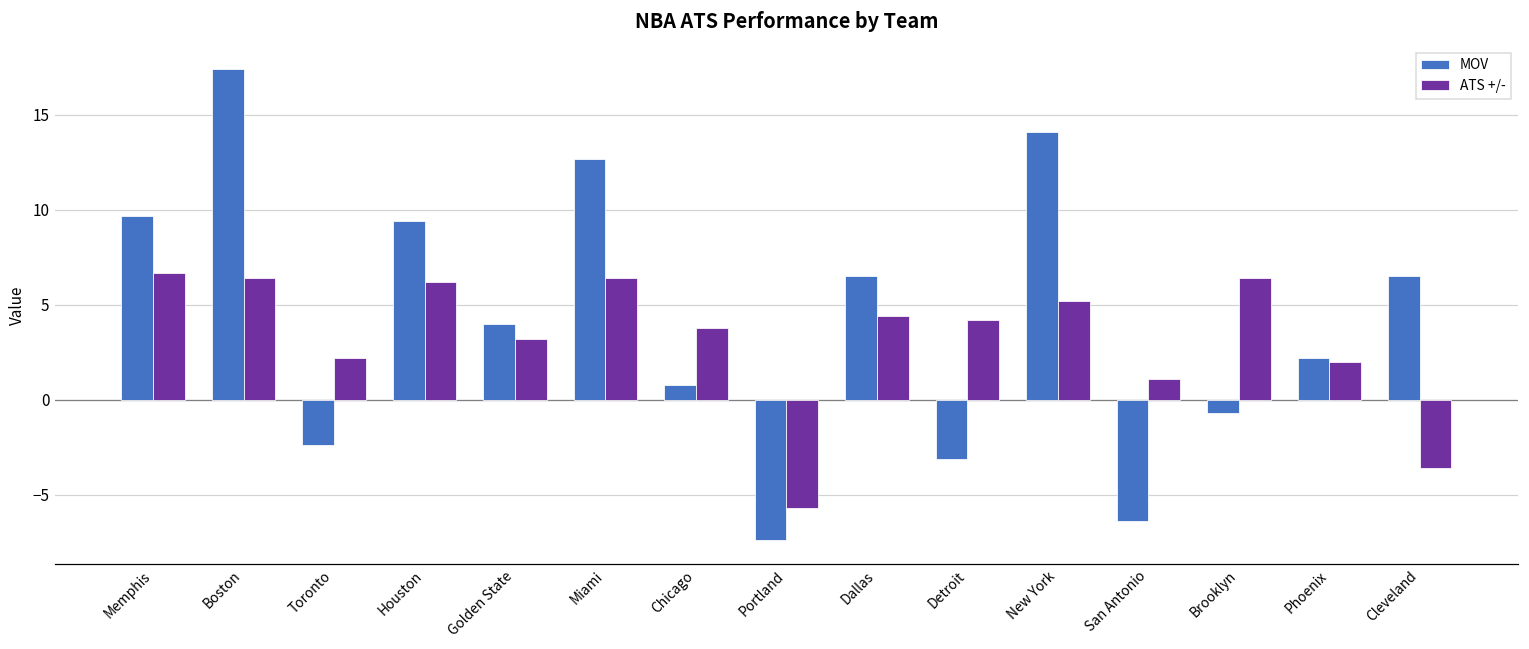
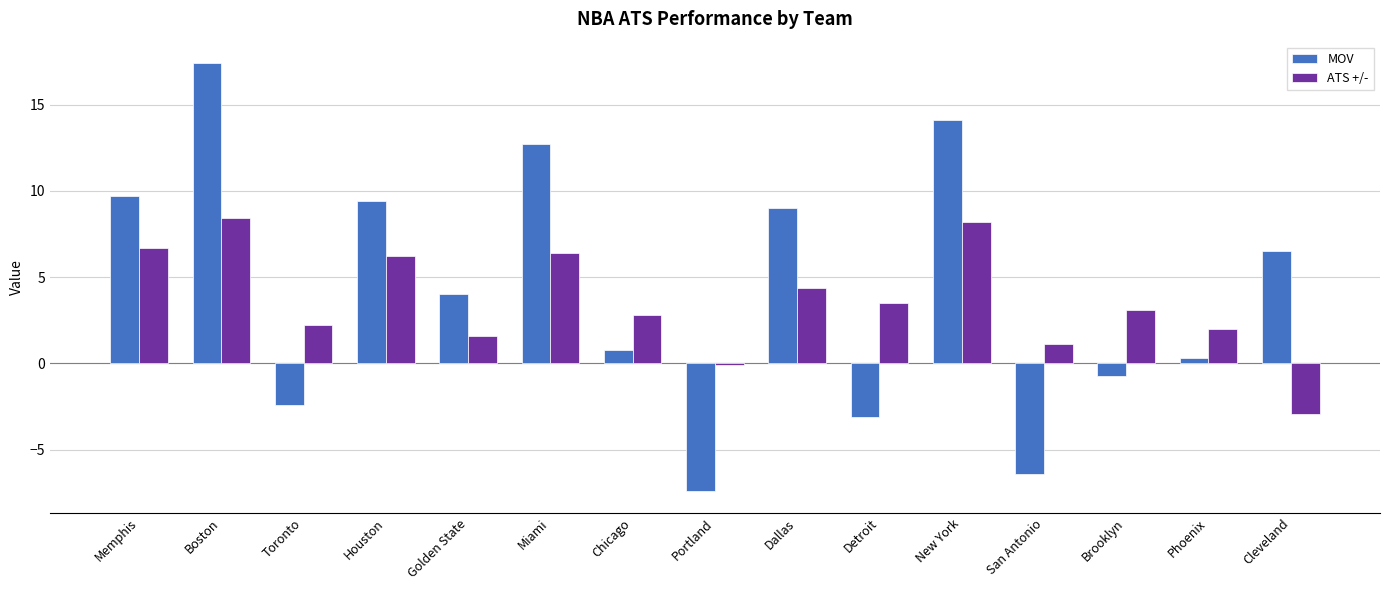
ATS +/-, Boston: 6.4 -> 8.4
ATS +/-, Golden State: 3.2 -> 1.6
ATS +/-, Chicago: 3.8 -> 2.8
ATS +/-, Portland: -5.7 -> -0.1
MOV, Dallas: 6.5 -> 9.0
ATS +/-, Detroit: 4.2 -> 3.5
ATS +/-, New York: 5.2 -> 8.2
ATS +/-, Brooklyn: 6.4 -> 3.1
MOV, Phoenix: 2.2 -> 0.3
ATS +/-, Cleveland: -3.6 -> -2.9
